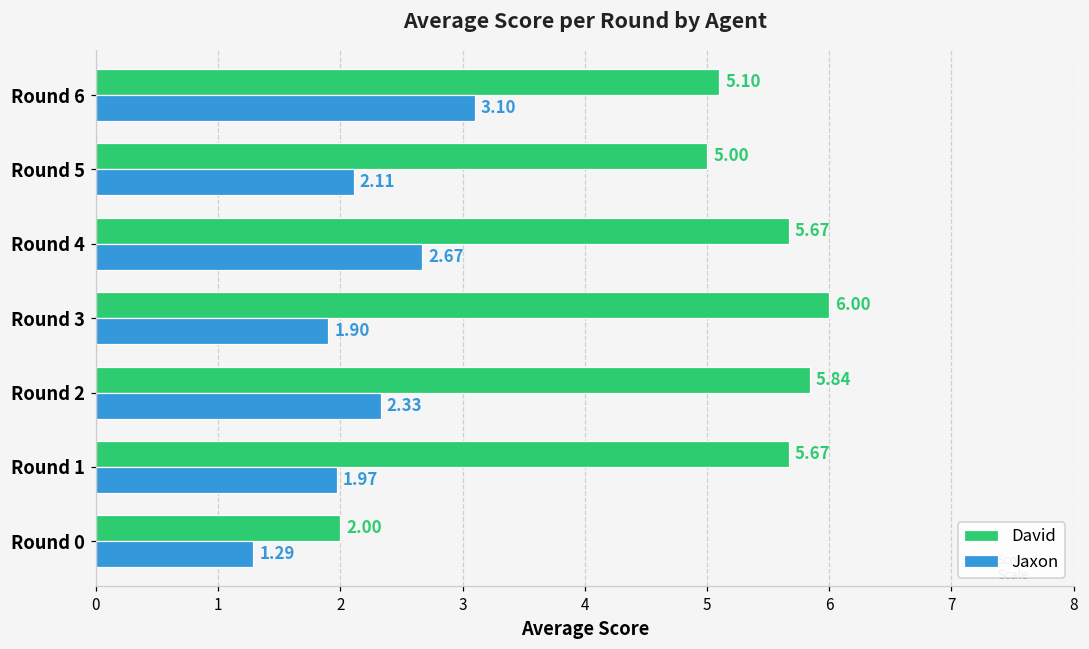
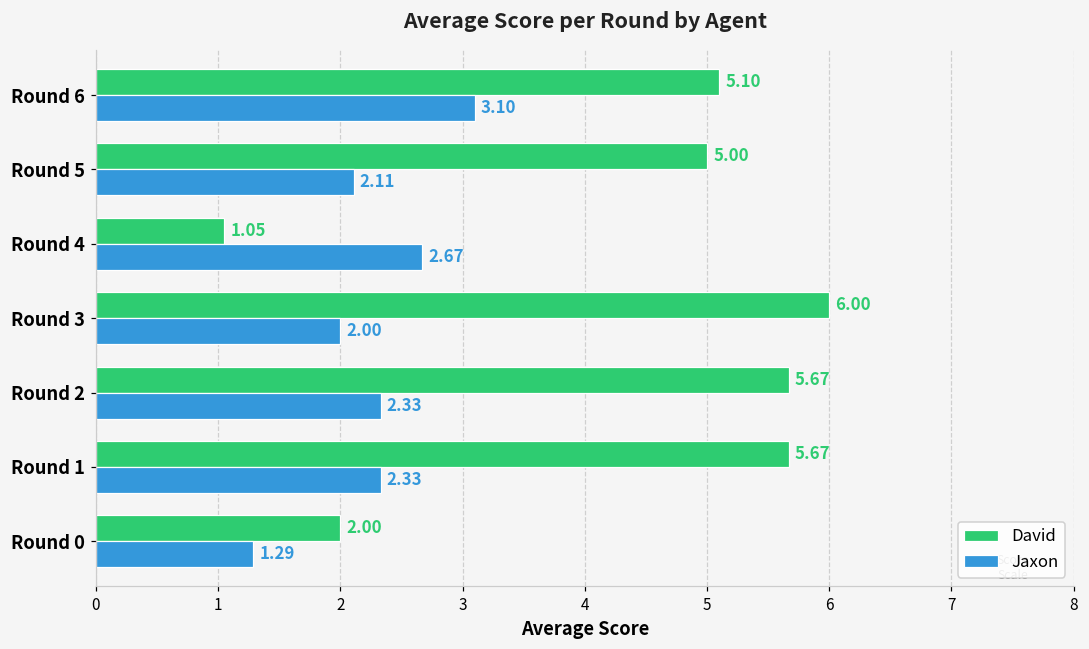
David, Round 4: 5.67 -> 1.05
Jaxon, Round 3: 1.90 -> 2.00
David, Round 2: 5.84 -> 5.67
Jaxon, Round 1: 1.97 -> 2.33
